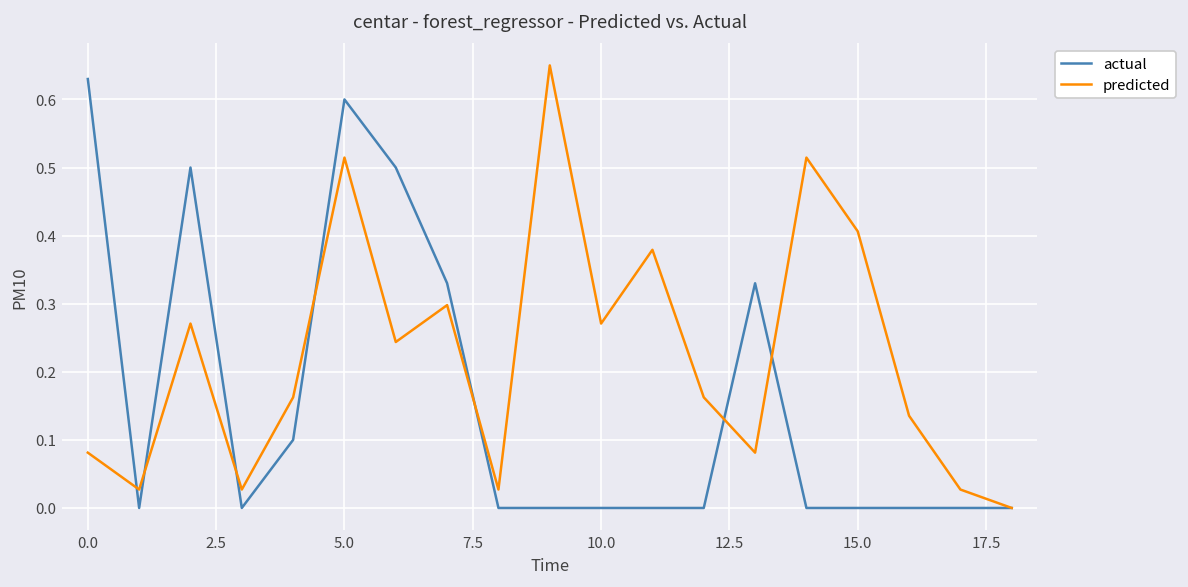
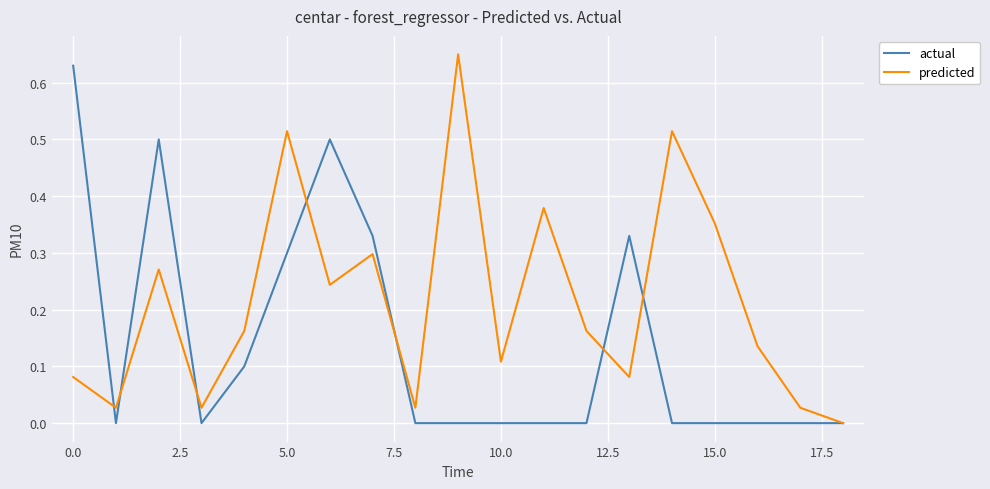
actual, 5.0: 0.6 -> 0.3
predicted, 10.0: 0.27 -> 0.11
predicted, 15.0: 0.41 -> 0.35
